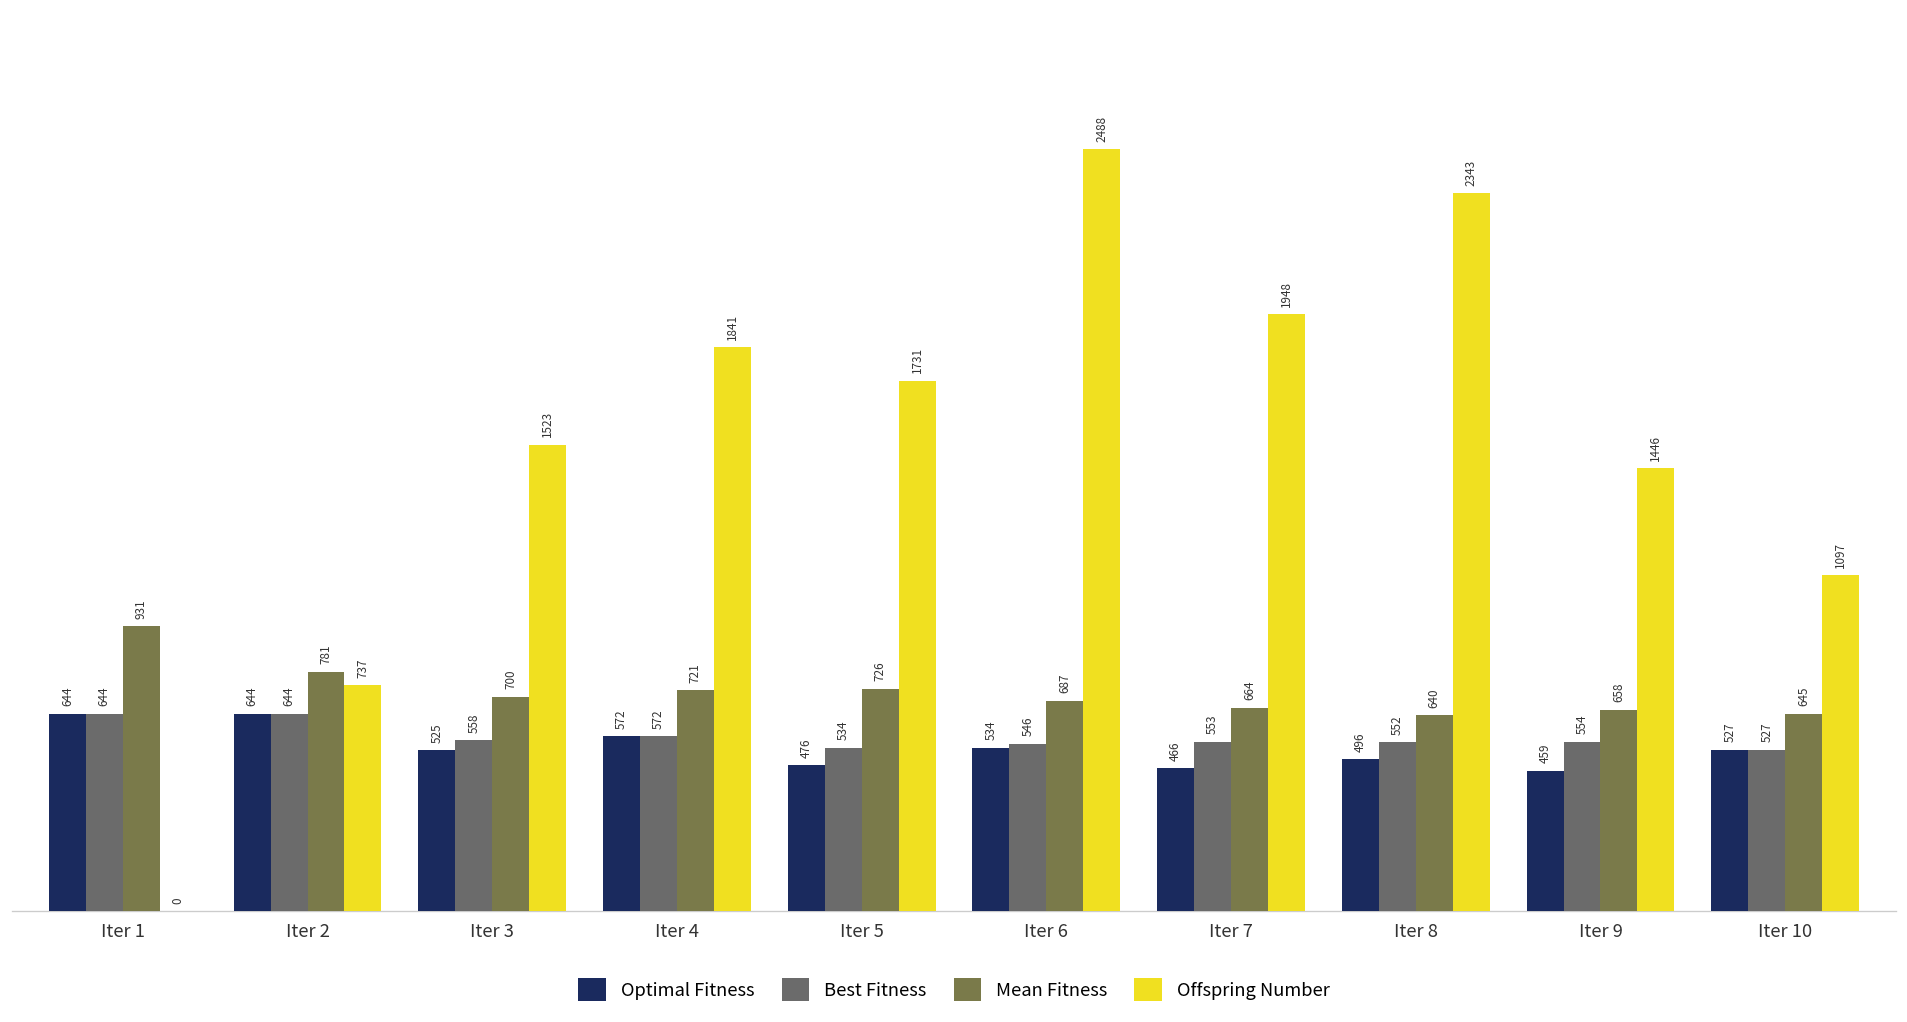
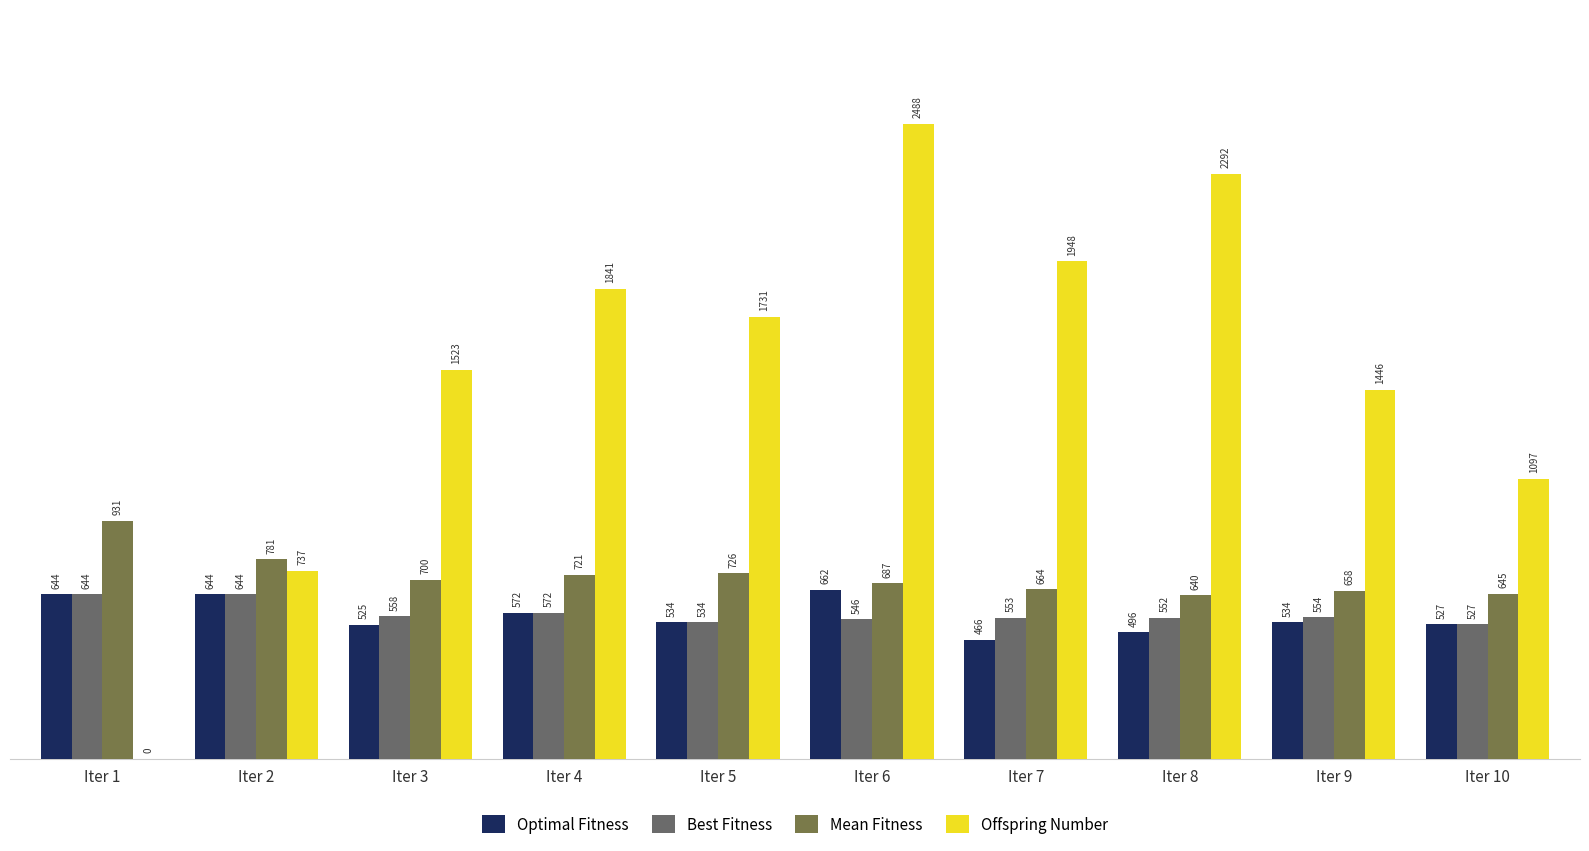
Optimal Fitness, Iter 5: 476 -> 534
Optimal Fitness, Iter 6: 534 -> 662
Offspring Number, Iter 8: 2343 -> 2292
Optimal Fitness, Iter 9: 459 -> 534
